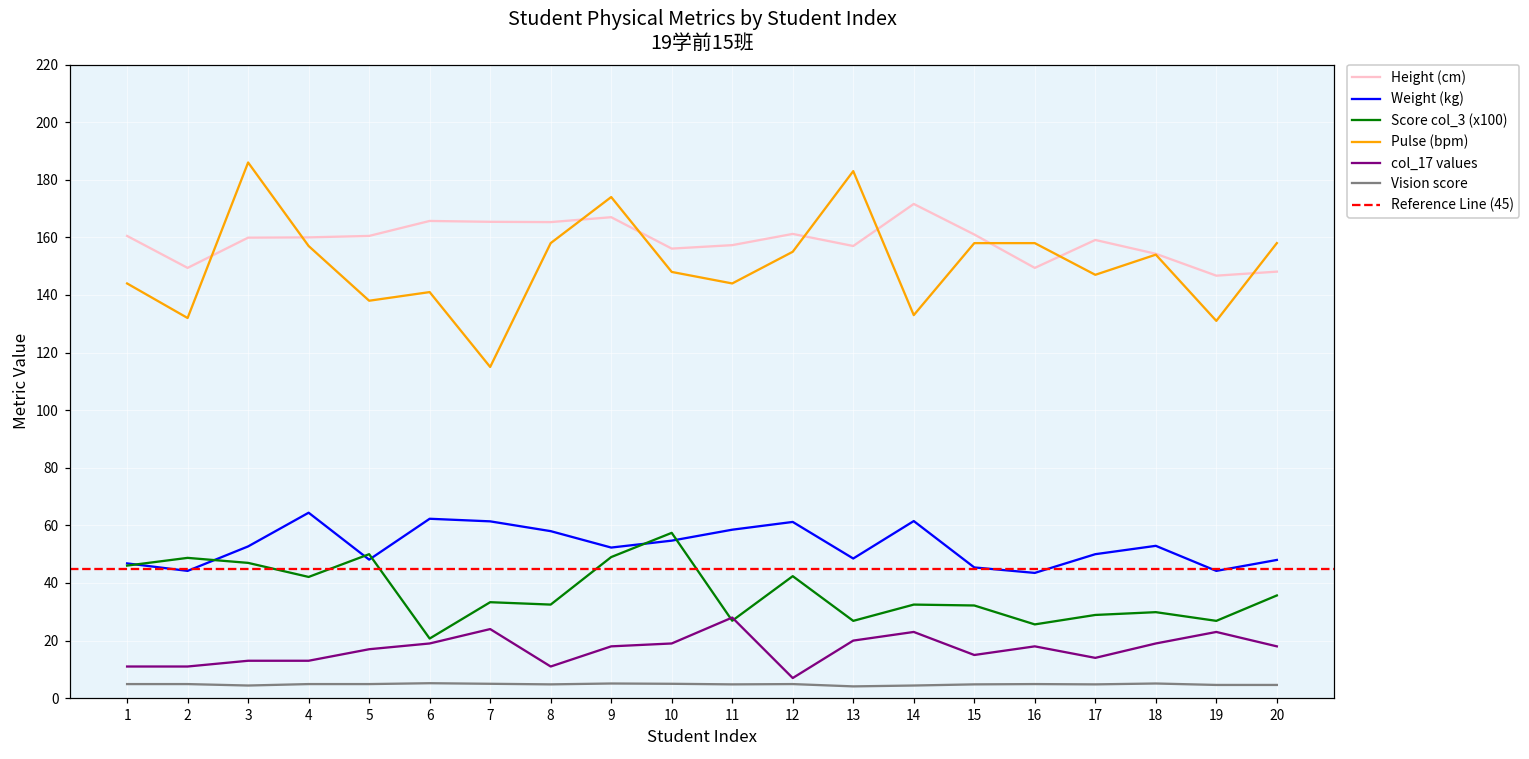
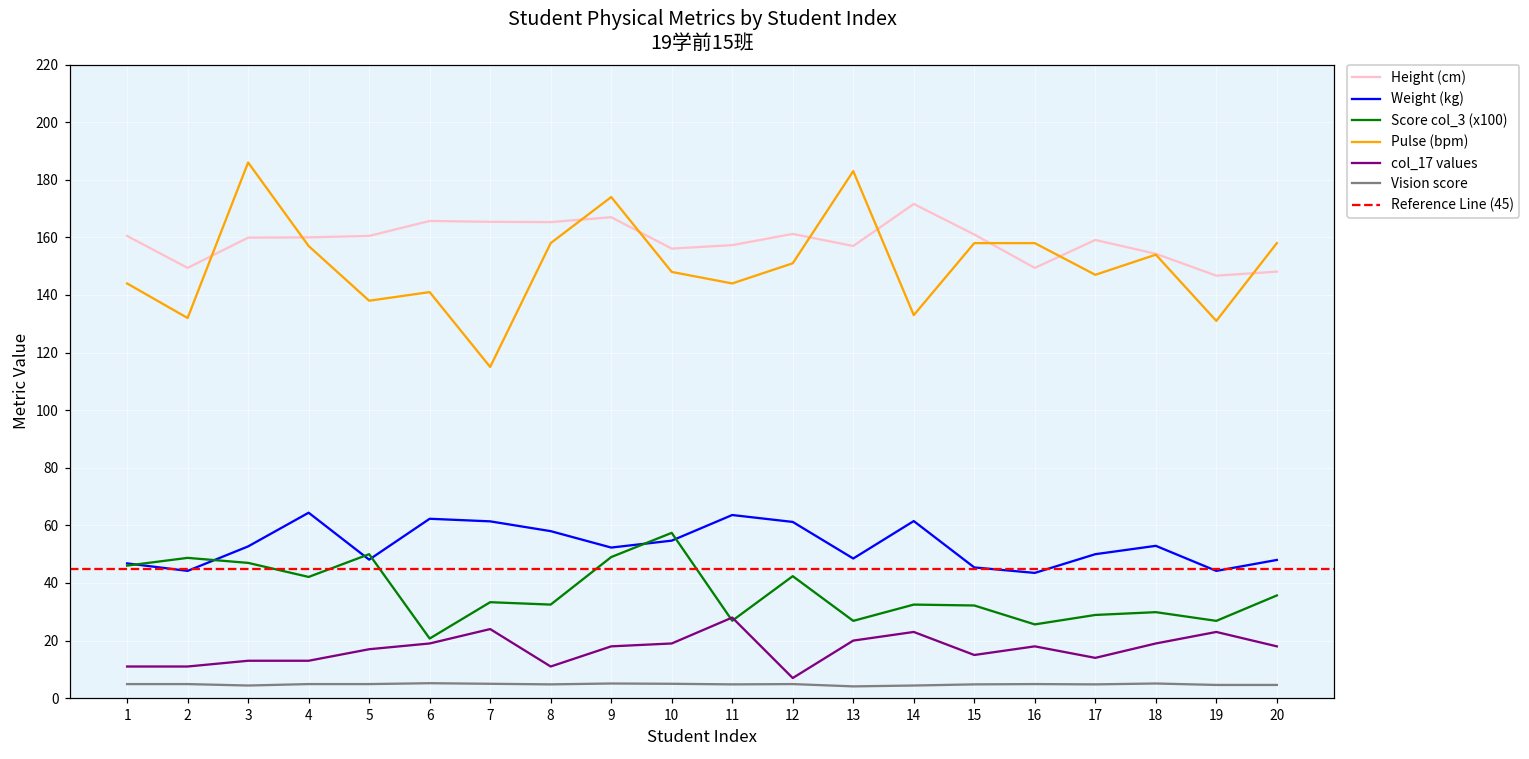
Weight (kg), 11: 59 -> 64
Pulse (bpm), 12: 155 -> 151
